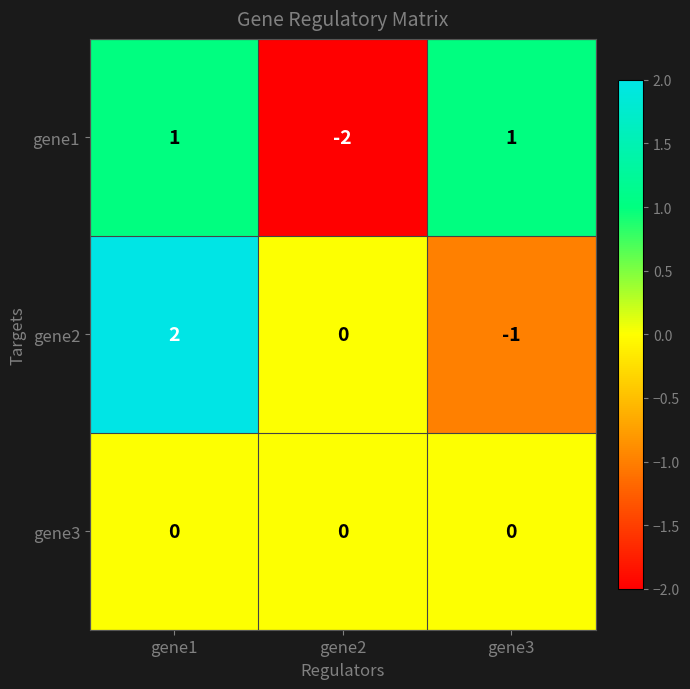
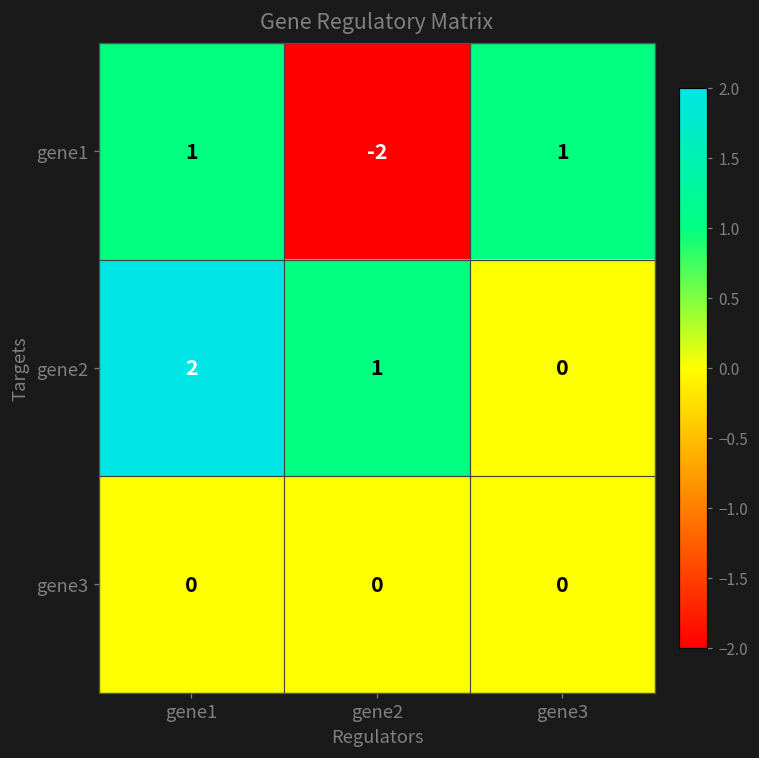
gene2, gene2: 0 -> 1
gene2, gene3: -1 -> 0
